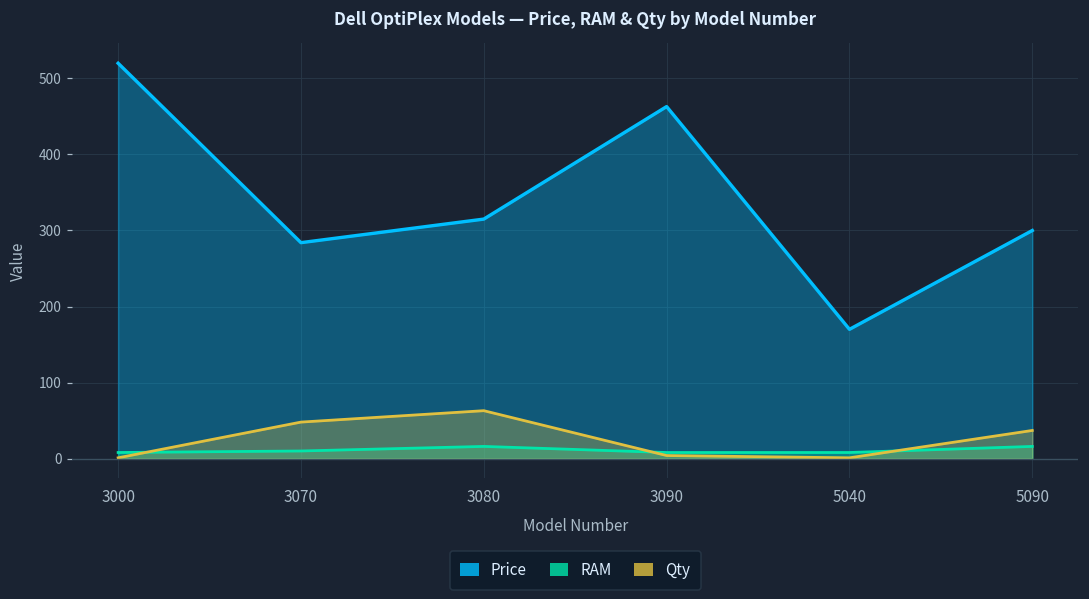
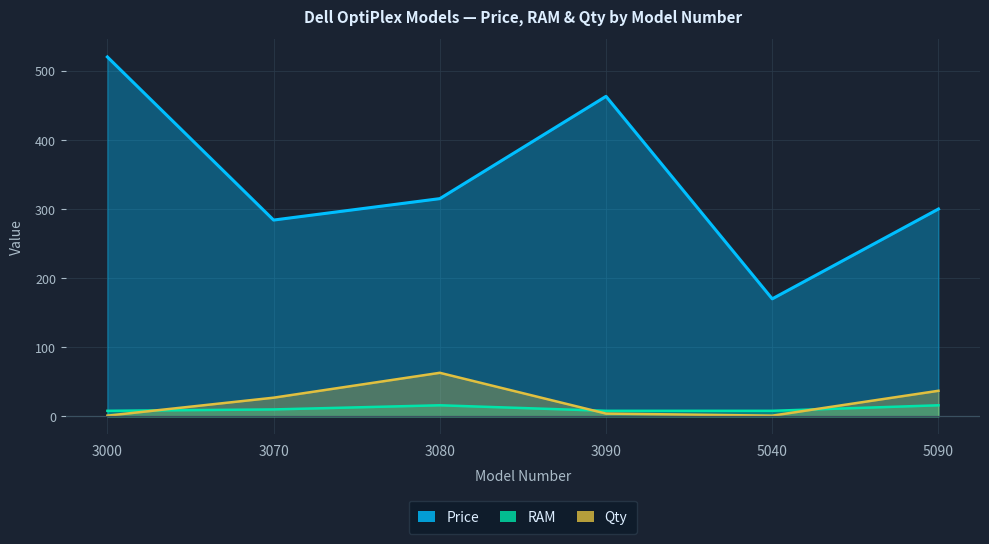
Qty, 3070: 50 -> 30
